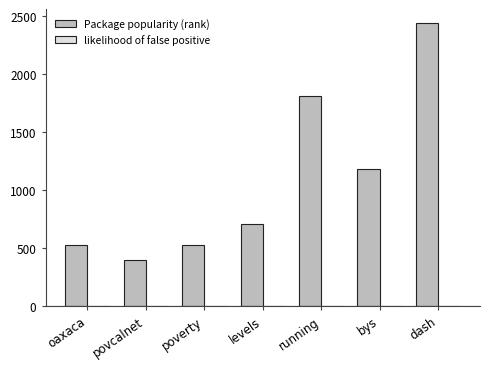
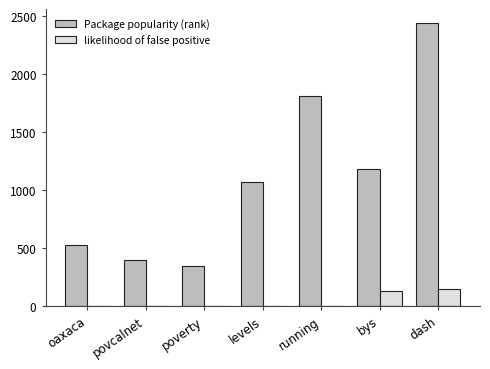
Package popularity (rank), poverty: 530 -> 340
Package popularity (rank), levels: 710 -> 1070
likelihood of false positive, bys: 0 -> 130
likelihood of false positive, dash: 0 -> 150
